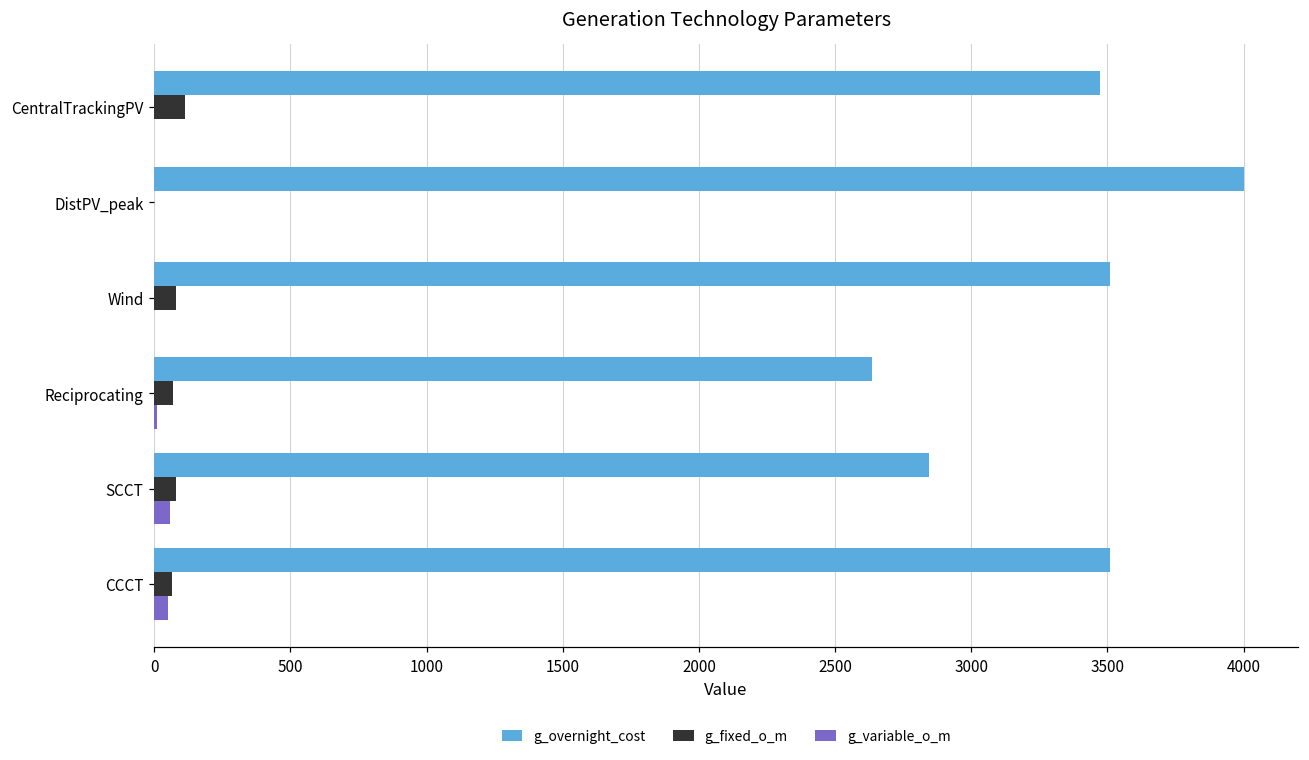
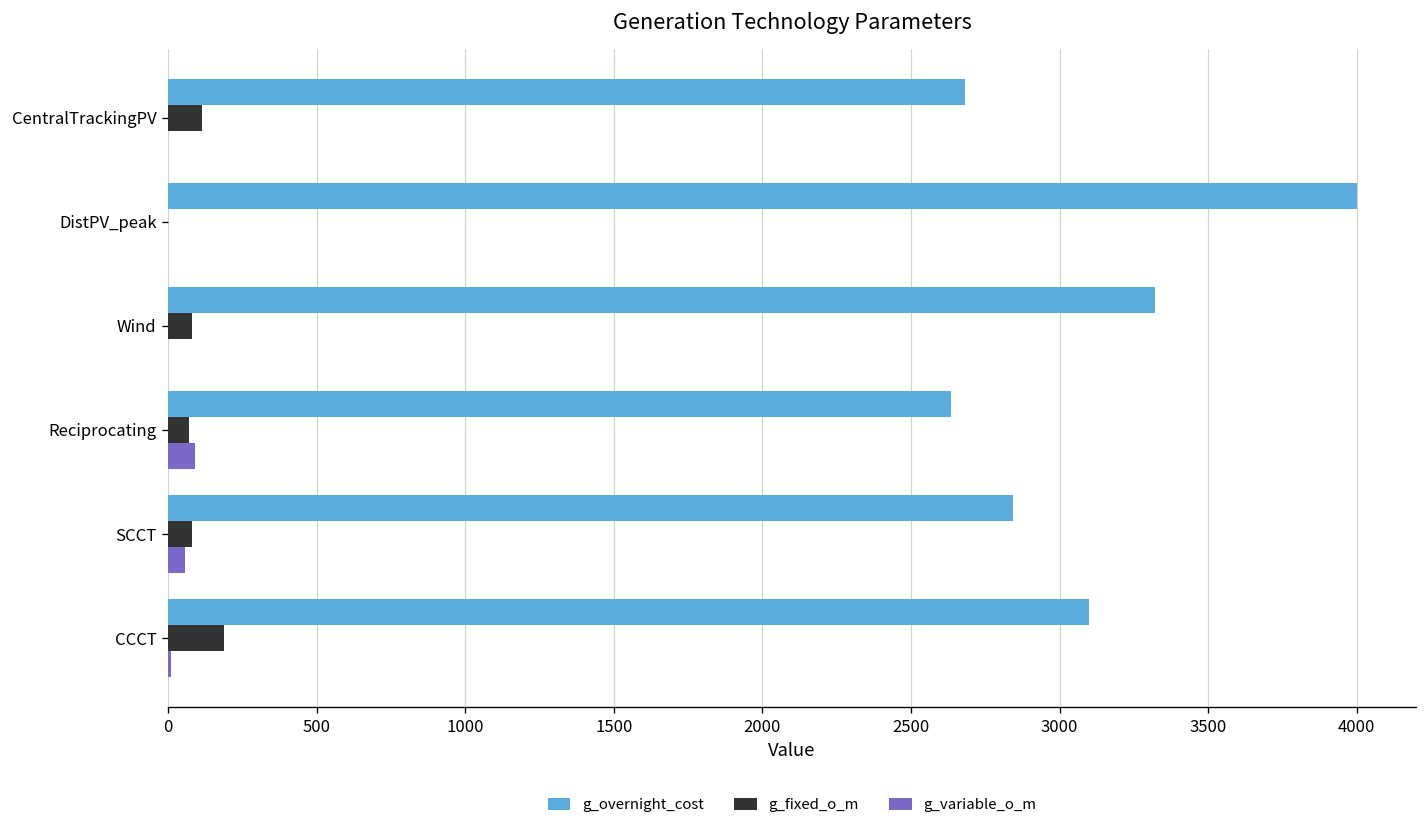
g_overnight_cost, CentralTrackingPV: 3470 -> 2680
g_overnight_cost, Wind: 3510 -> 3320
g_variable_o_m, Reciprocating: 10 -> 90
g_overnight_cost, CCCT: 3510 -> 3100
g_fixed_o_m, CCCT: 60 -> 190
g_variable_o_m, CCCT: 50 -> 10
